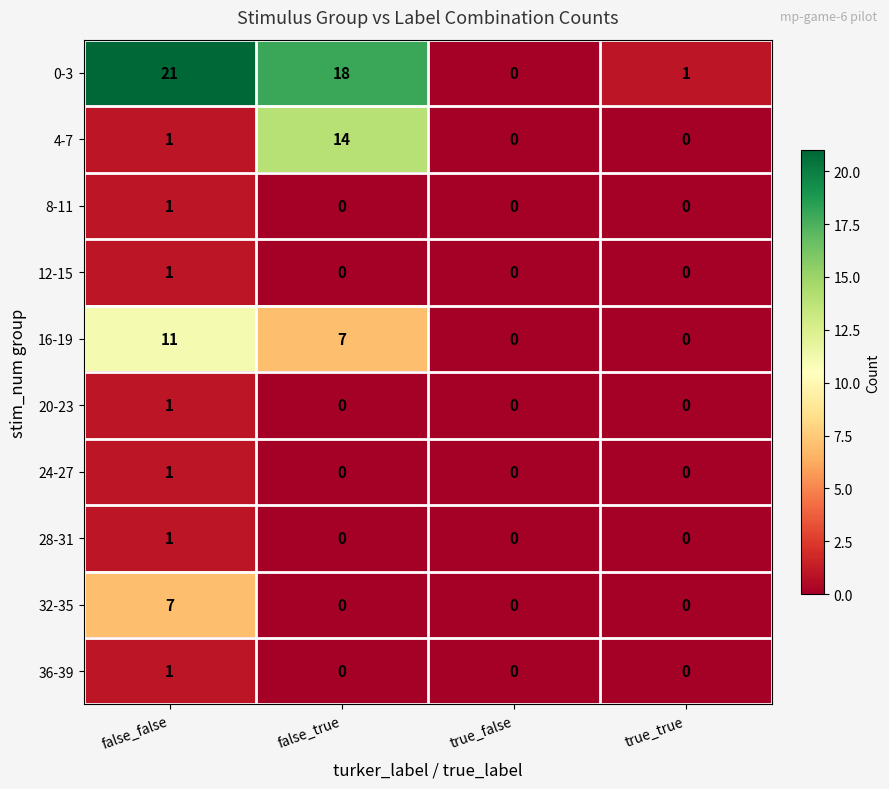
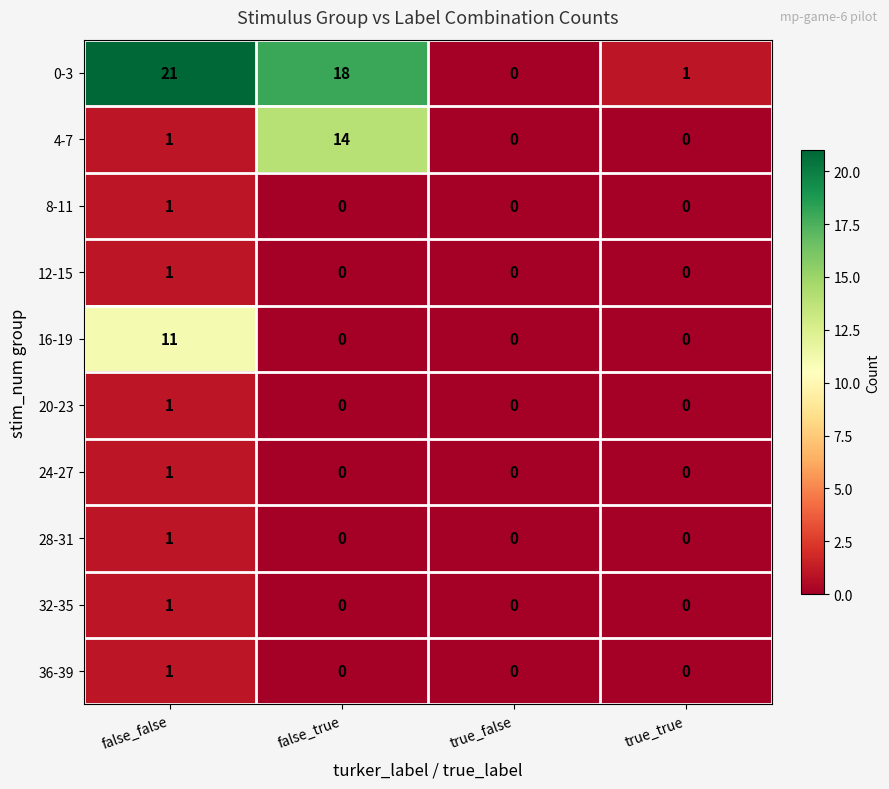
16-19, false_true: 7 -> 0
32-35, false_false: 7 -> 1
